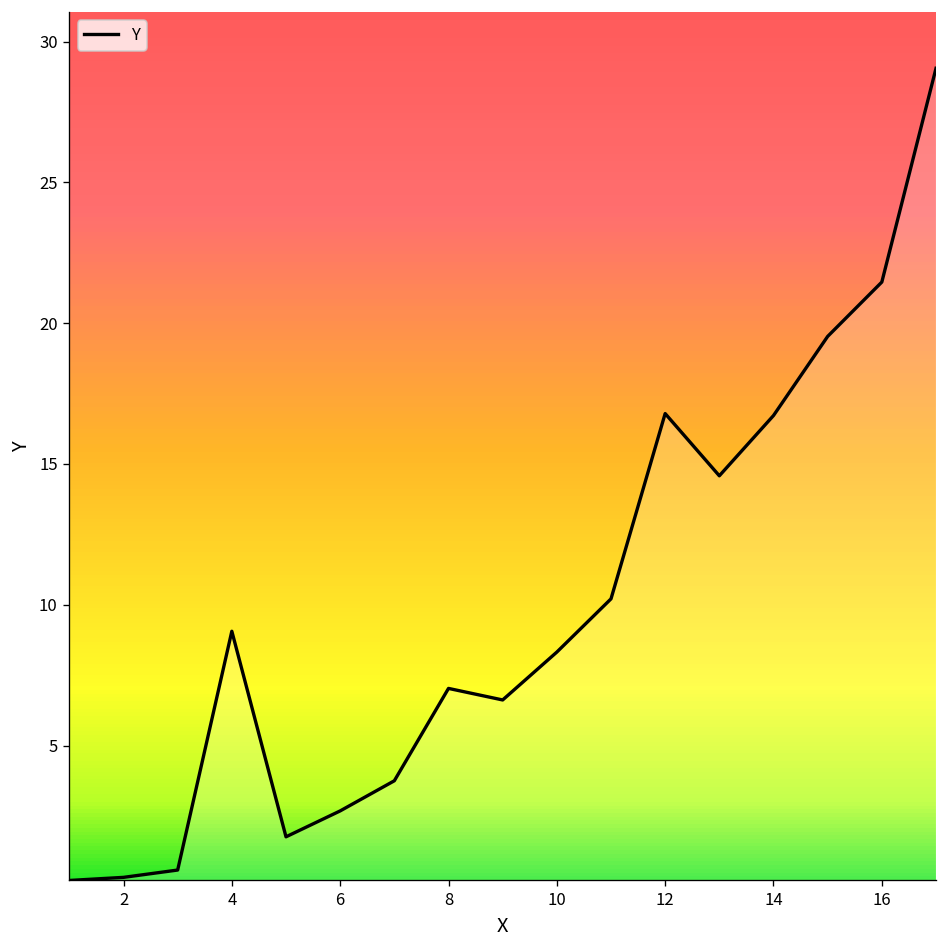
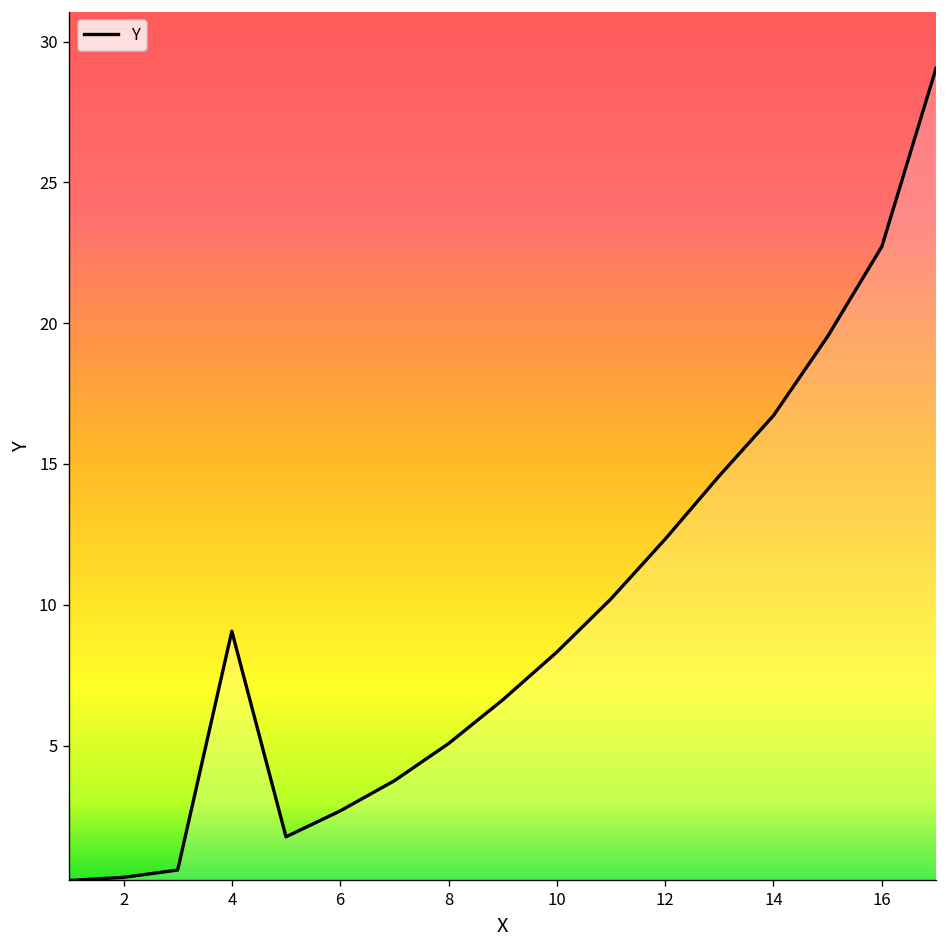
8: 7.0 -> 5.1
12: 16.8 -> 12.3
16: 21.5 -> 22.7
